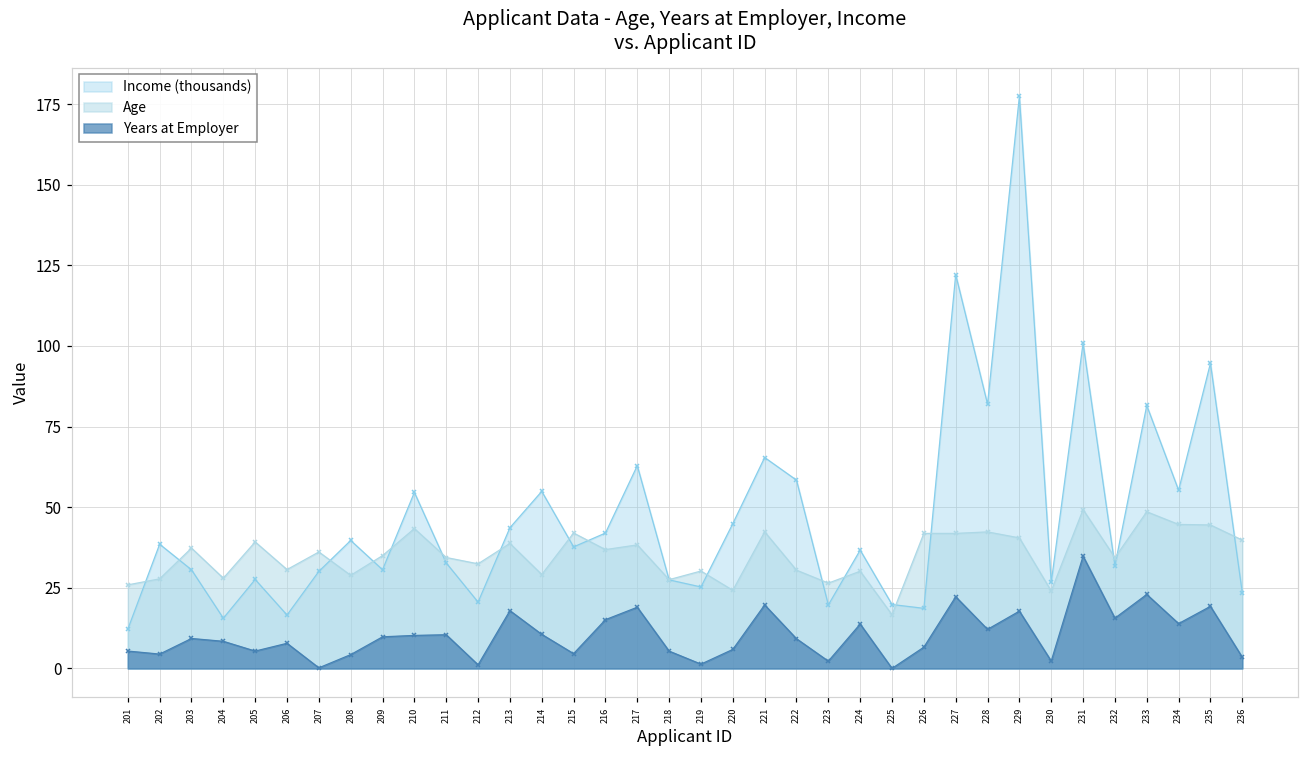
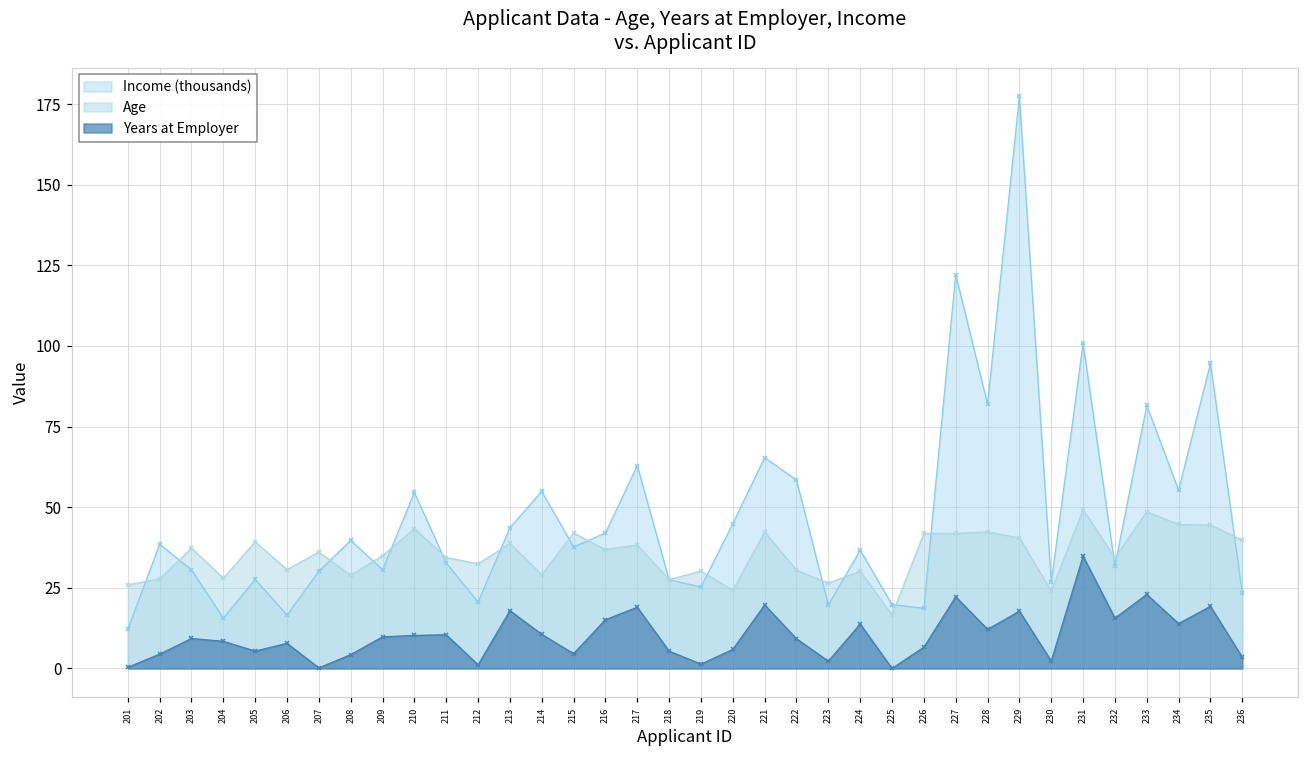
Years at Employer, 201: 5 -> 0
